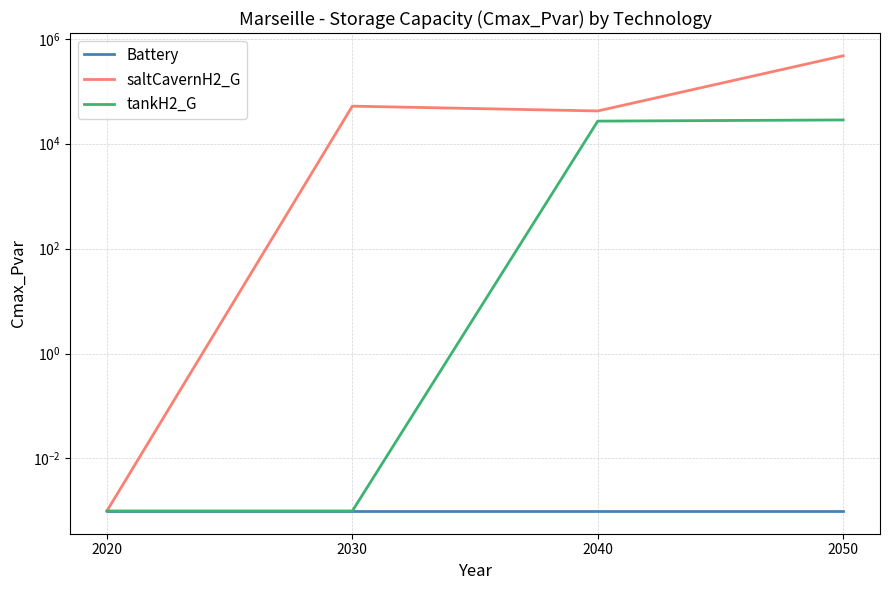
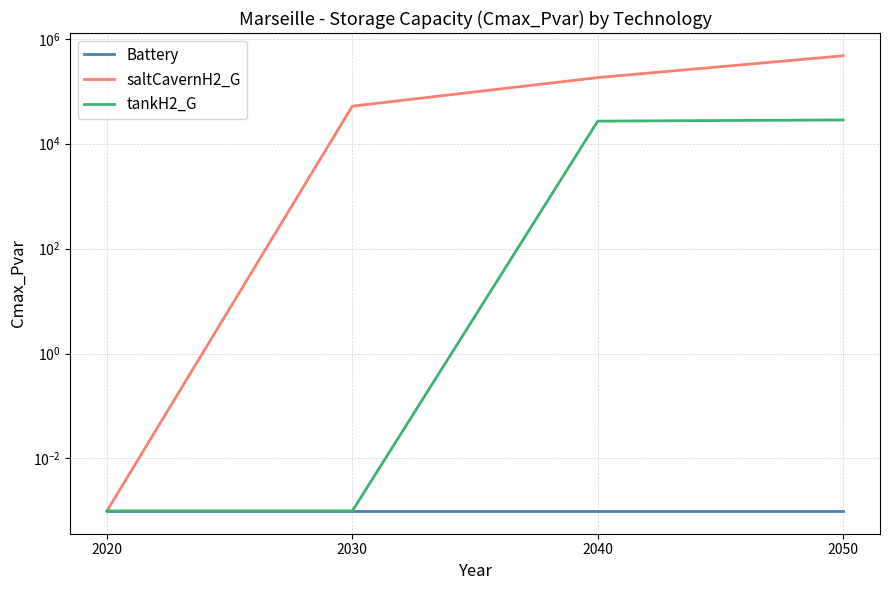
saltCavernH2_G, 2040: 40000 -> 180000
